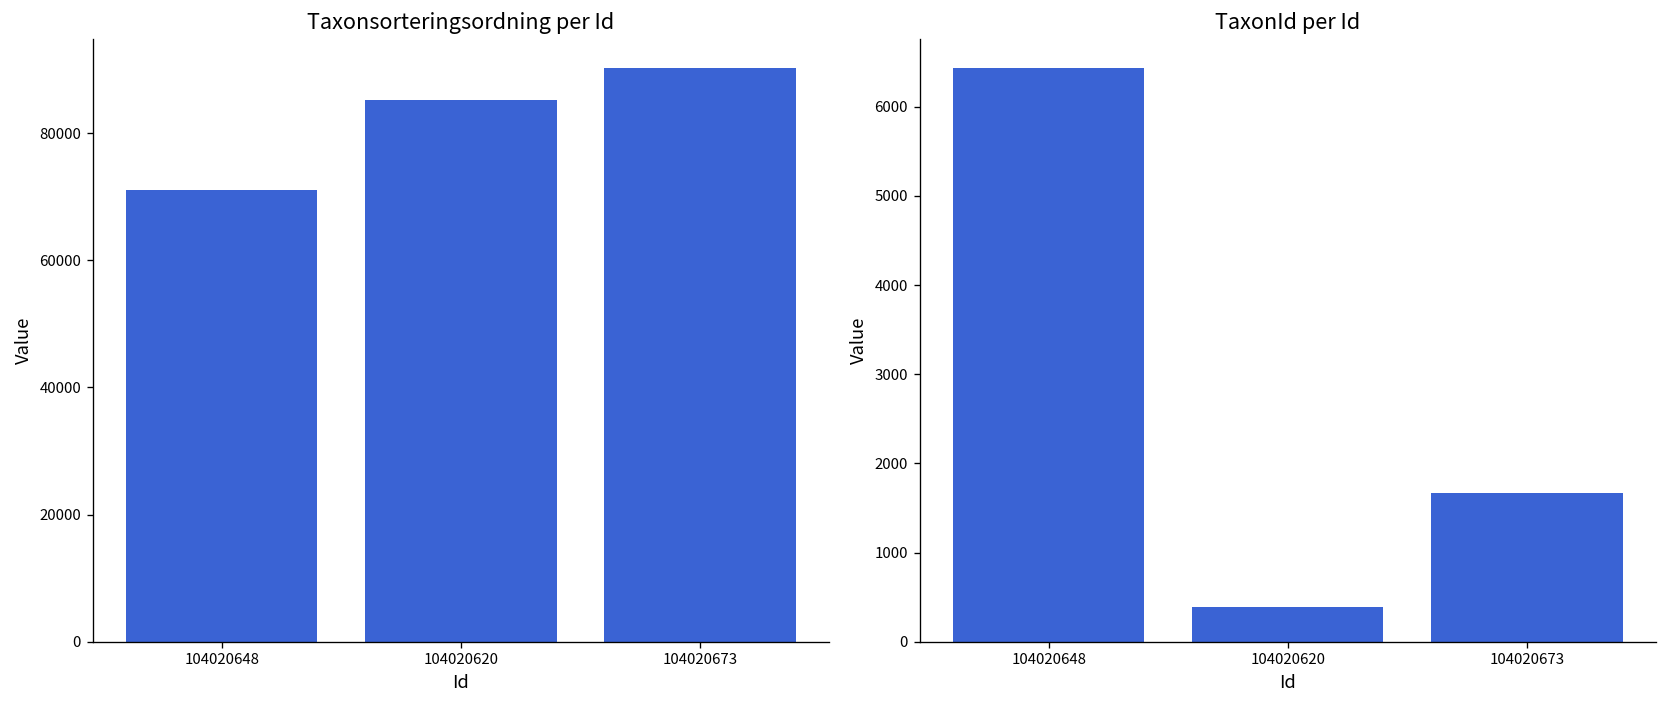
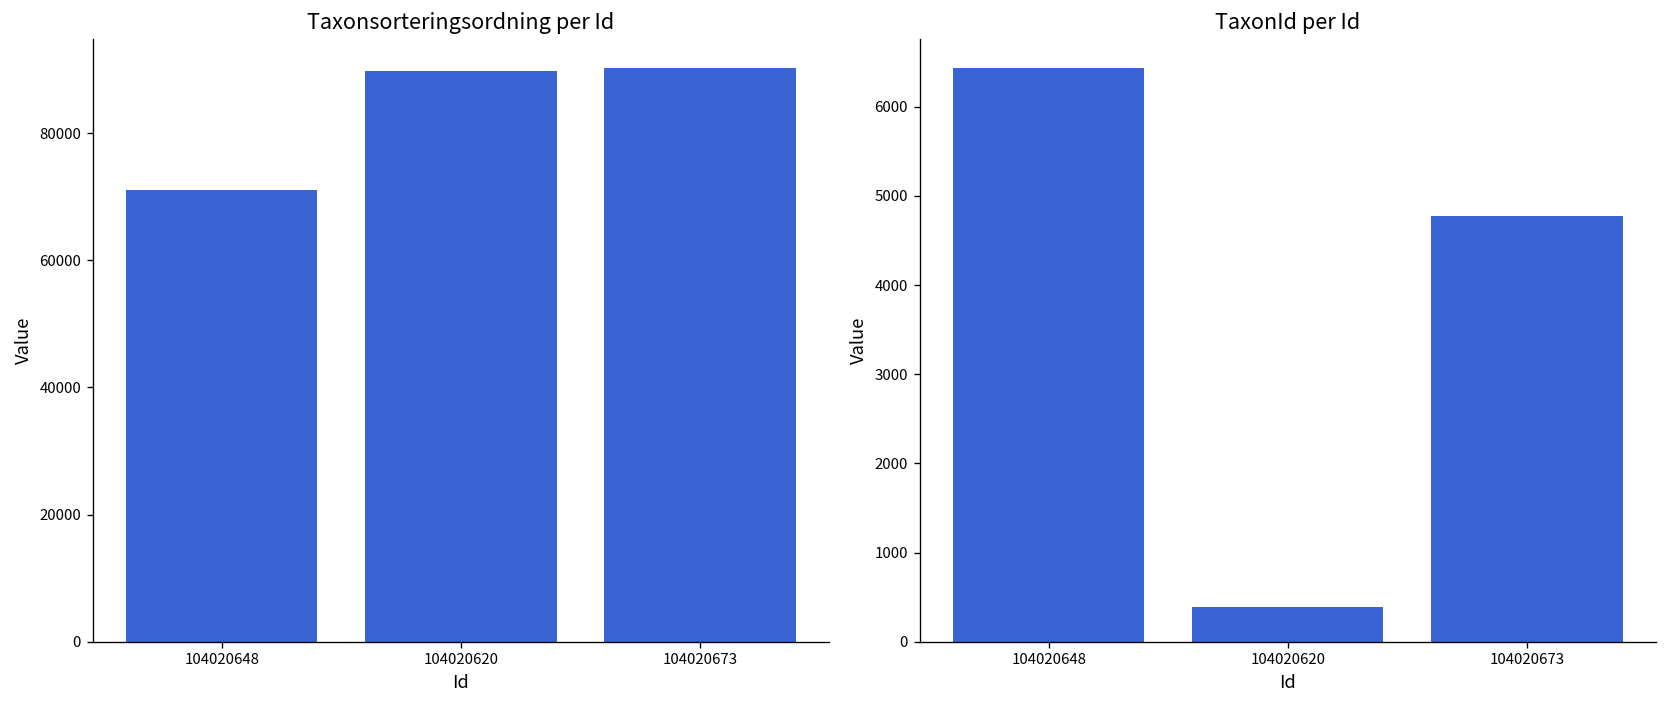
Taxonsorteringsordning per Id, 104020620: 85000 -> 90000
TaxonId per Id, 104020673: 1700 -> 4800
